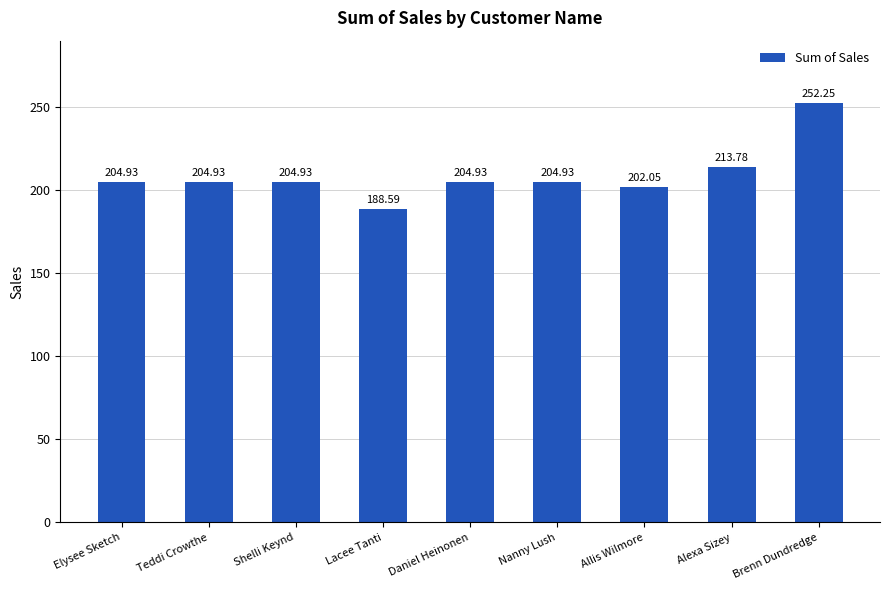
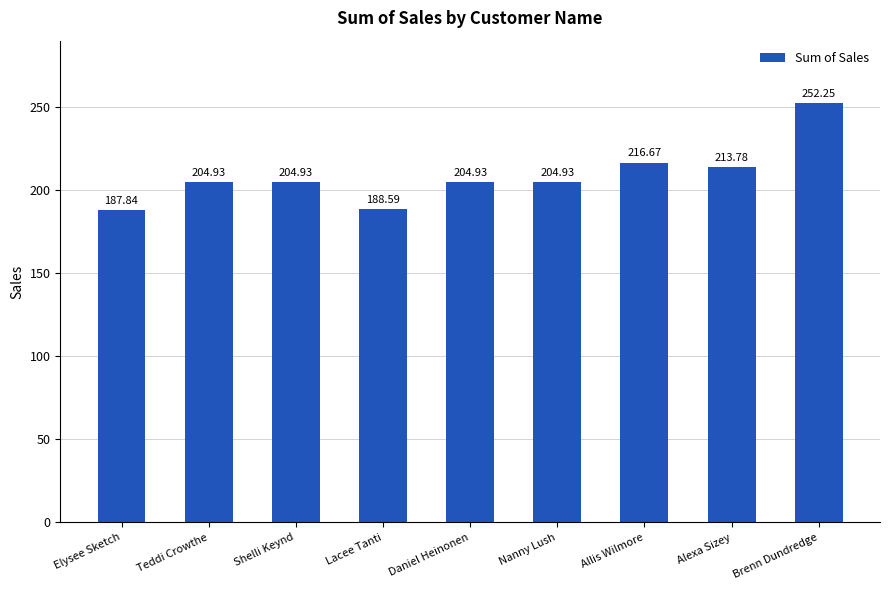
Elysee Sketch: 204.93 -> 187.84
Allis Wilmore: 202.05 -> 216.67
